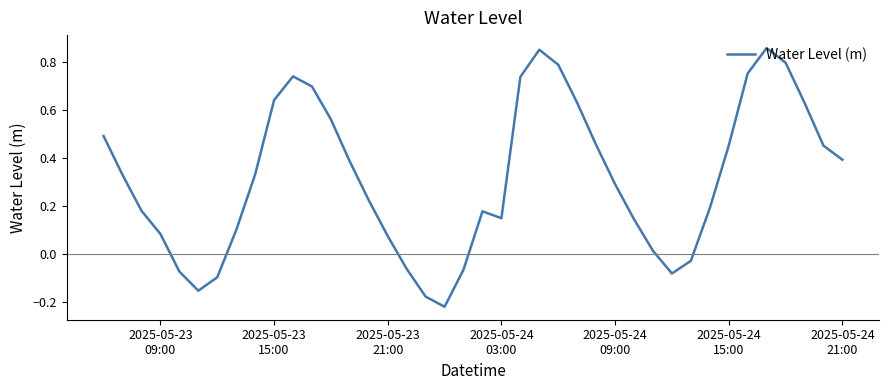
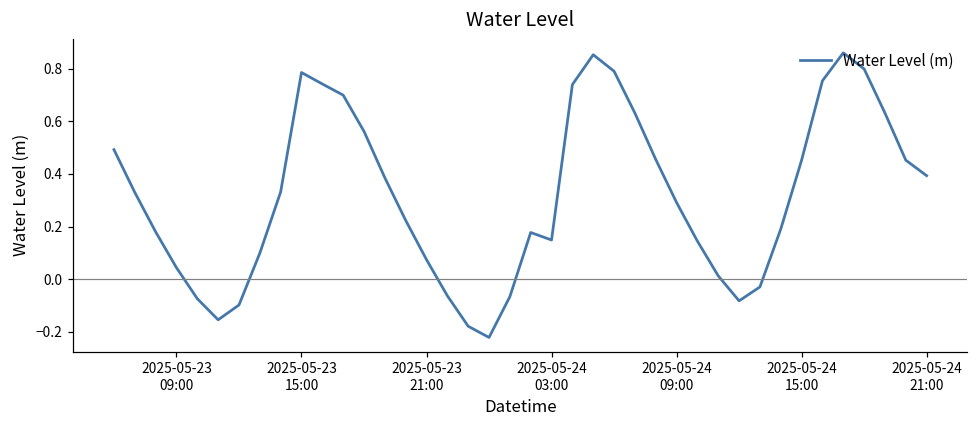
2025-05-23 09:00: 0.08 -> 0.04
2025-05-23 15:00: 0.64 -> 0.79
